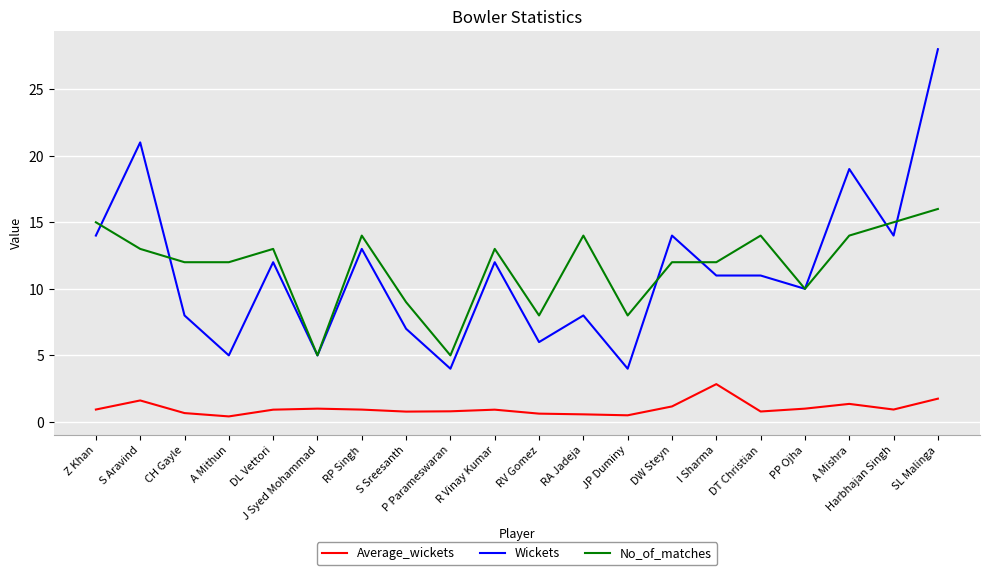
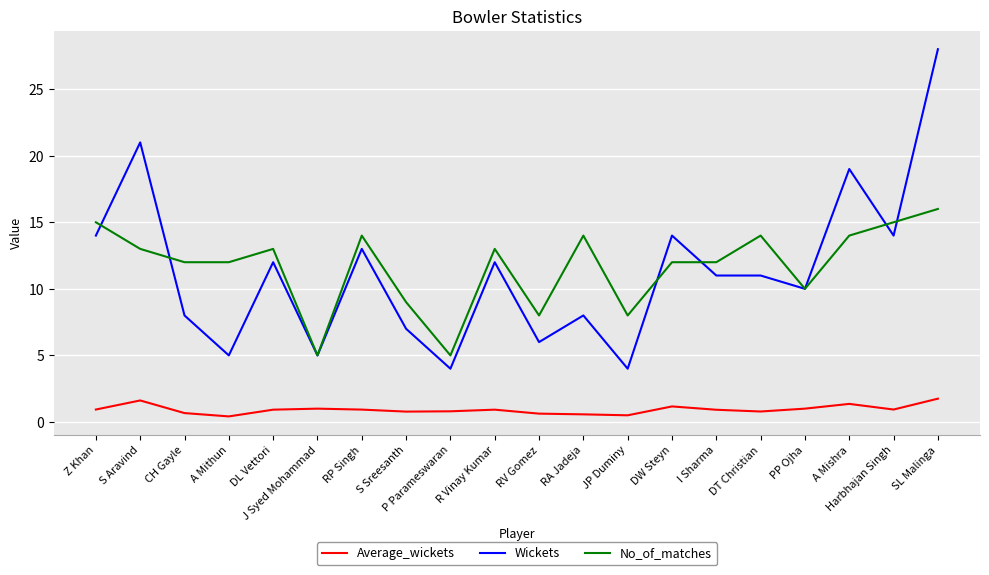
Average_wickets, I Sharma: 2.8 -> 0.9
